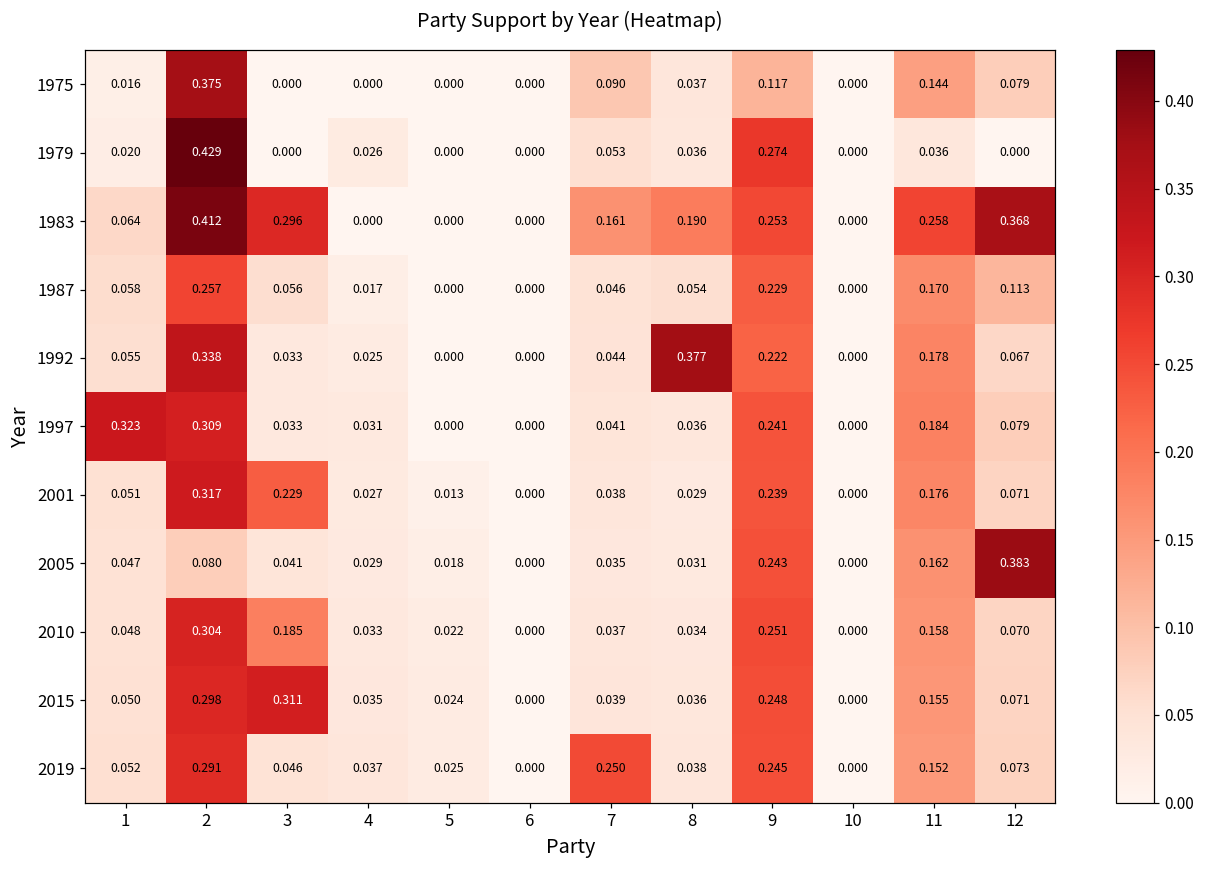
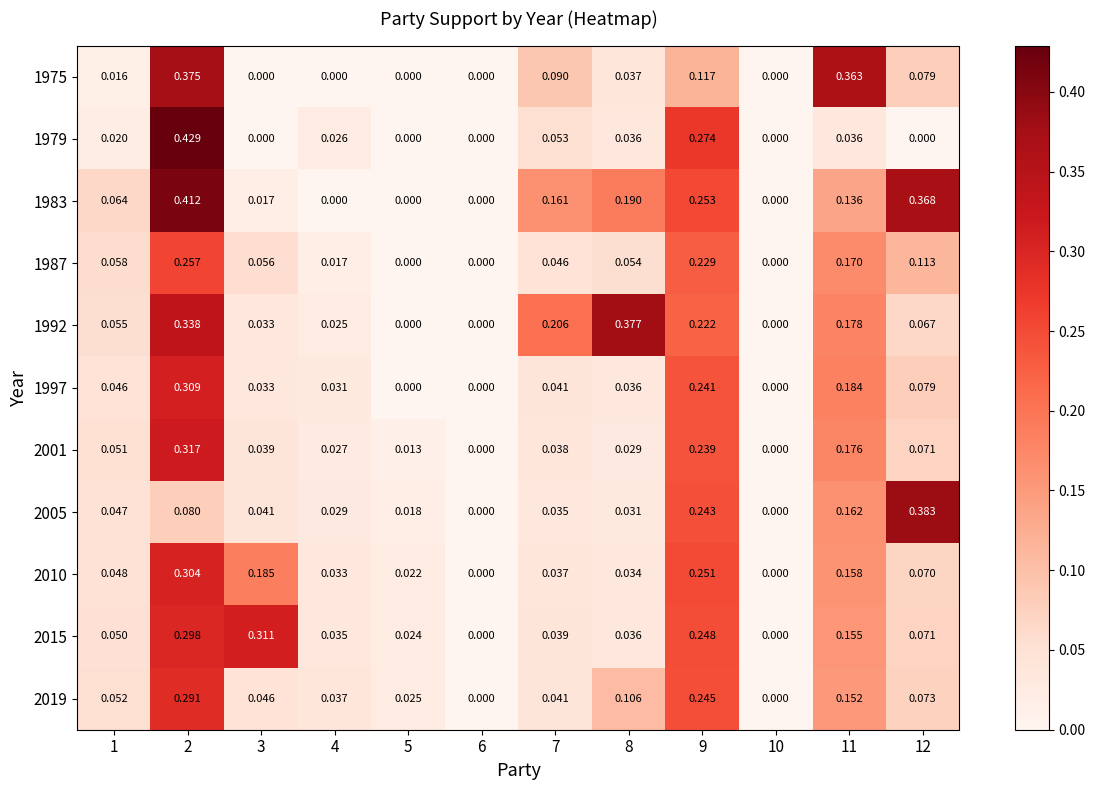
1975, 11: 0.144 -> 0.363
1983, 3: 0.296 -> 0.017
1983, 11: 0.258 -> 0.136
1992, 7: 0.044 -> 0.206
1997, 1: 0.323 -> 0.046
2001, 3: 0.229 -> 0.039
2019, 7: 0.250 -> 0.041
2019, 8: 0.038 -> 0.106
